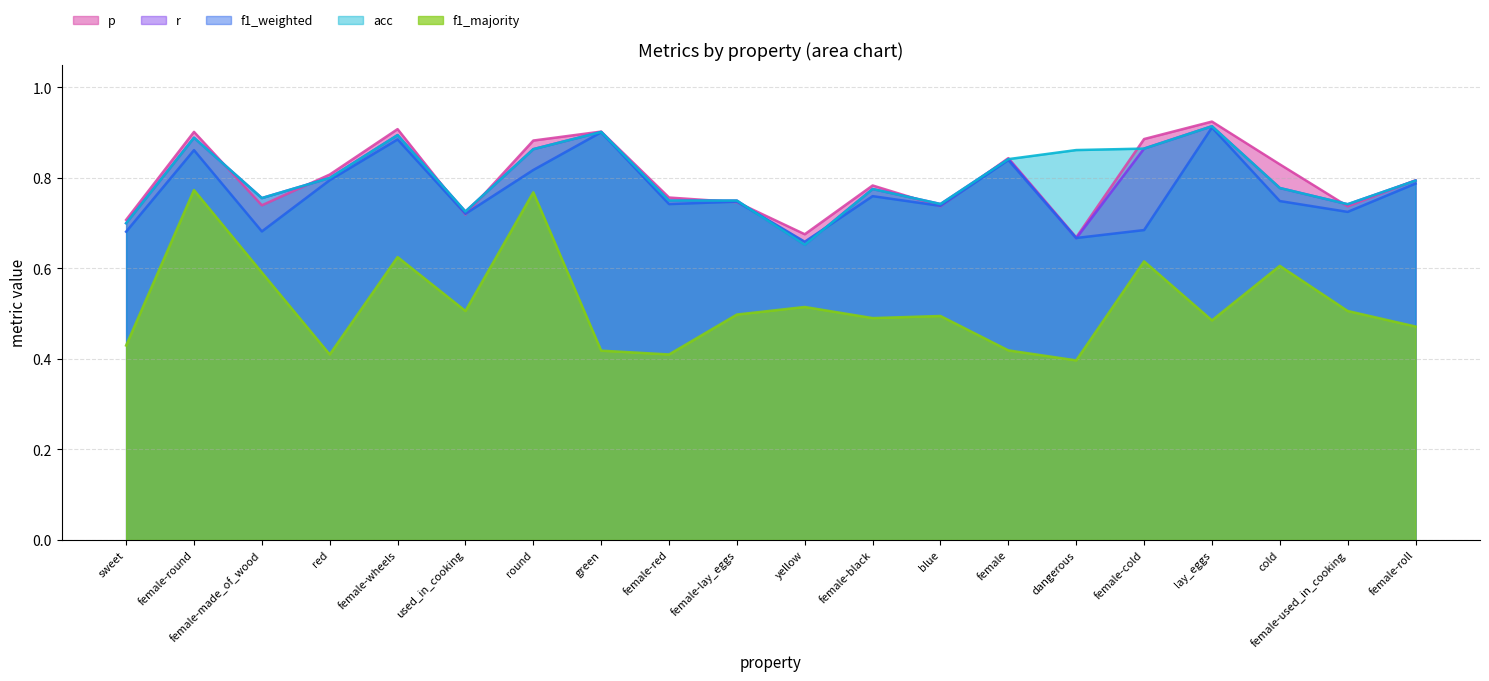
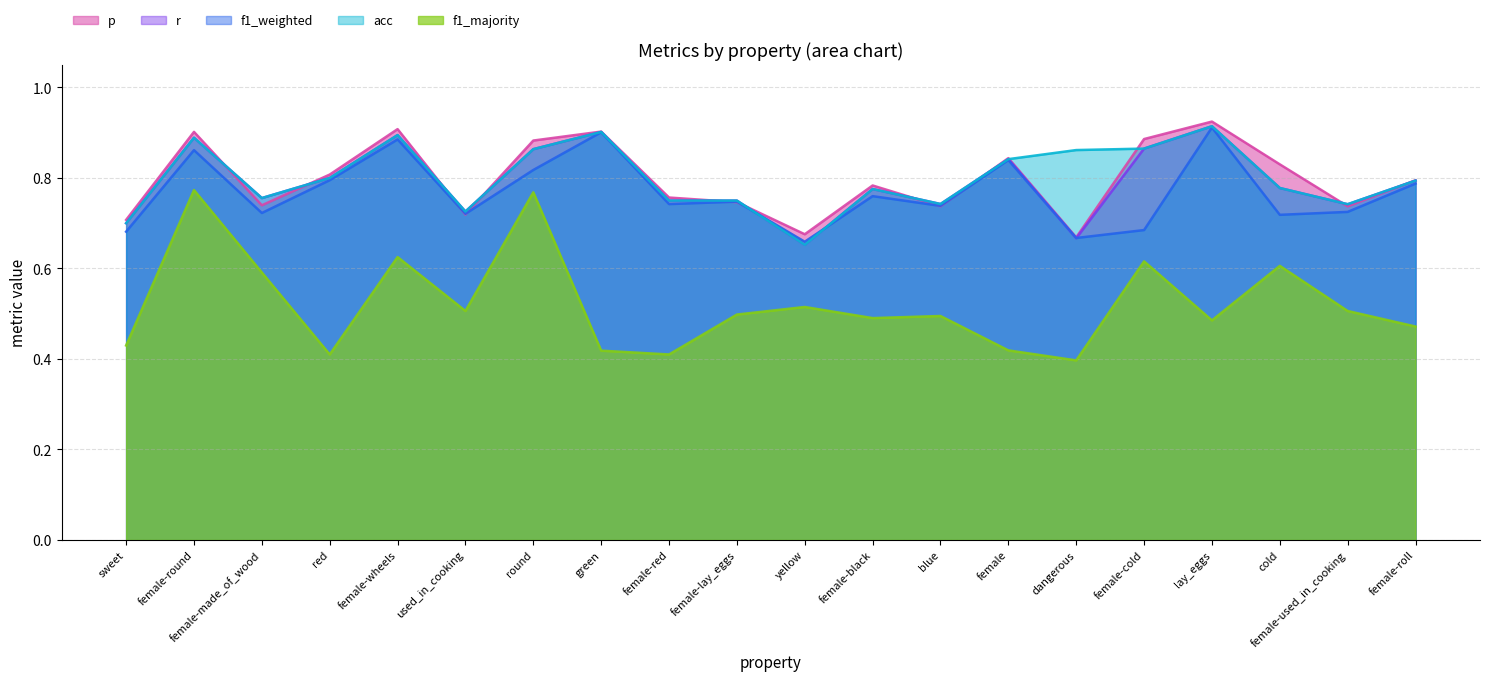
f1_weighted, female-made_of_wood: 0.68 -> 0.72
f1_weighted, cold: 0.75 -> 0.72
